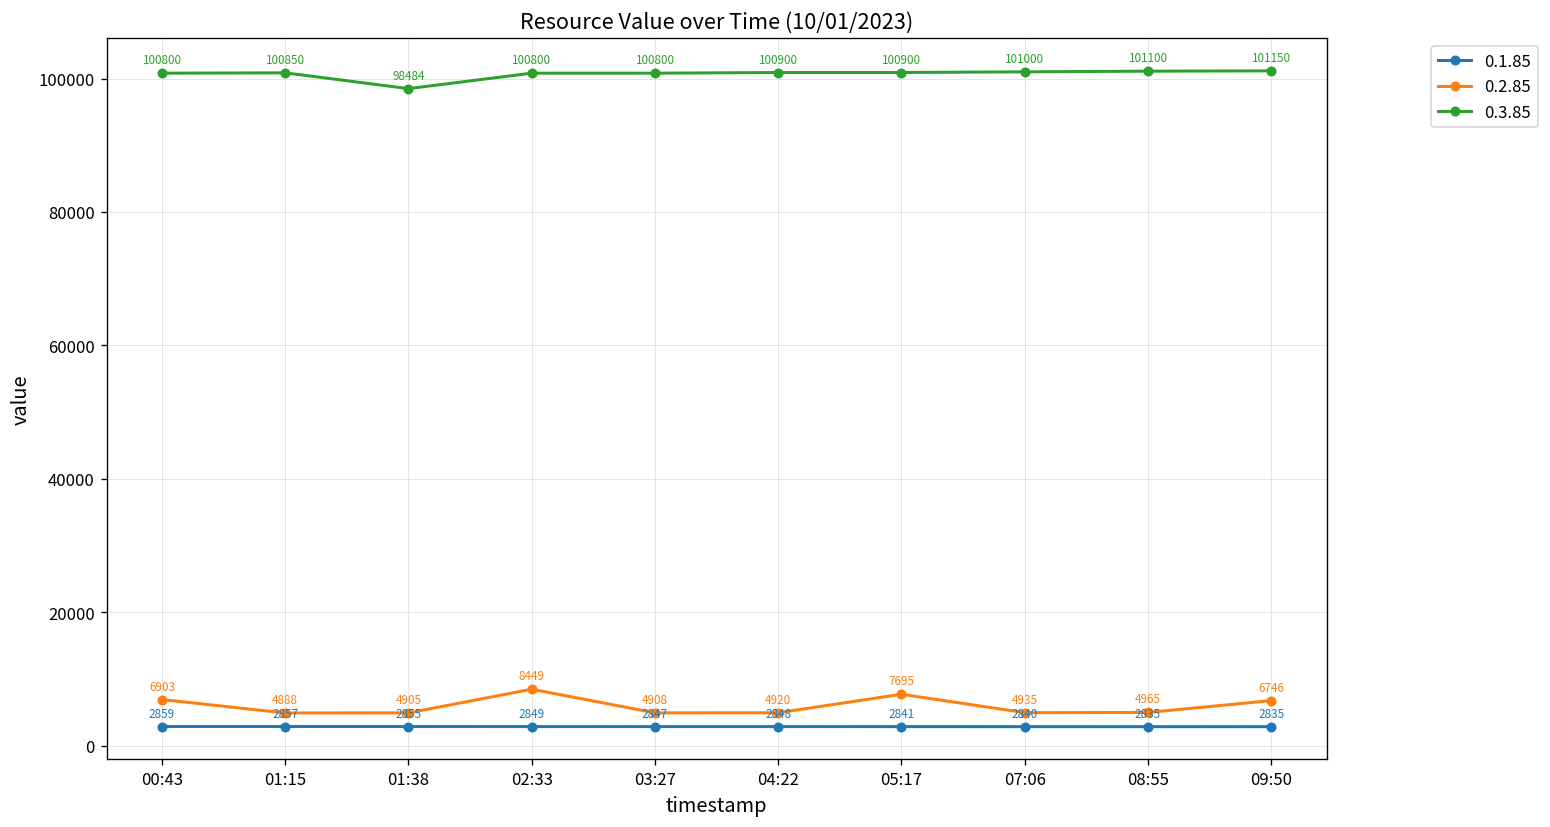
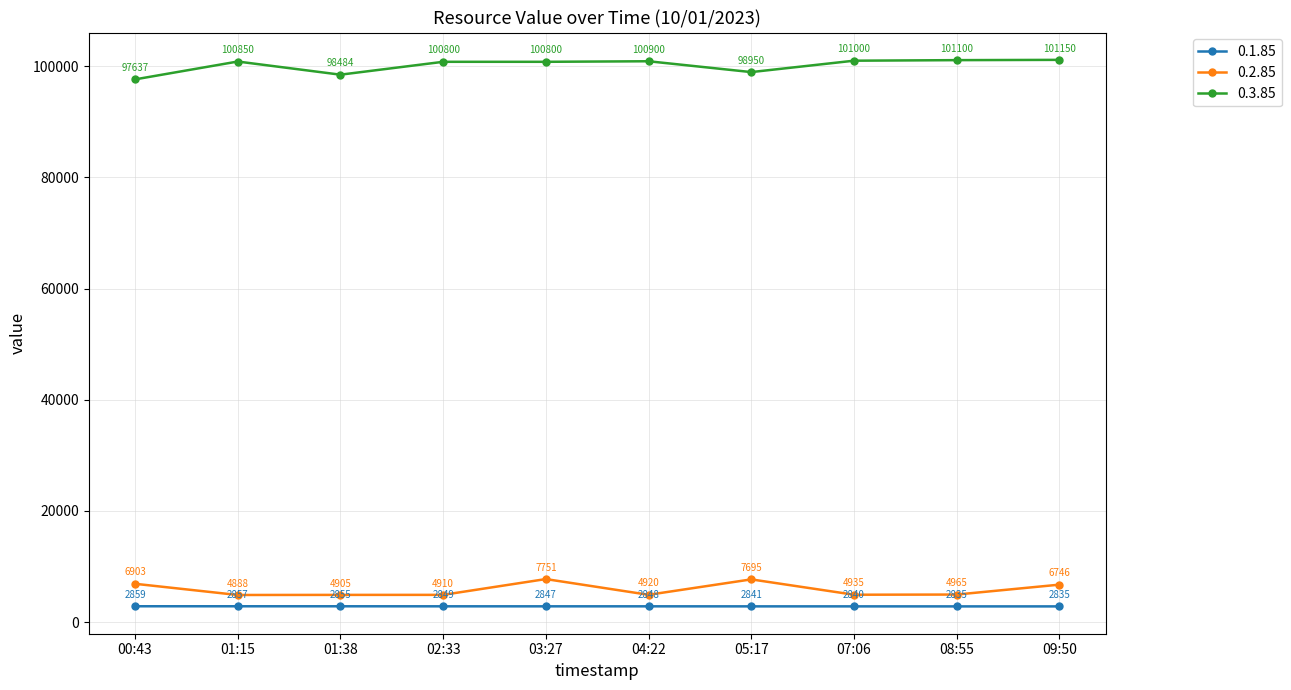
0.3.85, 00:43: 100800 -> 97637
0.2.85, 02:33: 8449 -> 4910
0.2.85, 03:27: 4908 -> 7751
0.3.85, 05:17: 100900 -> 98950
